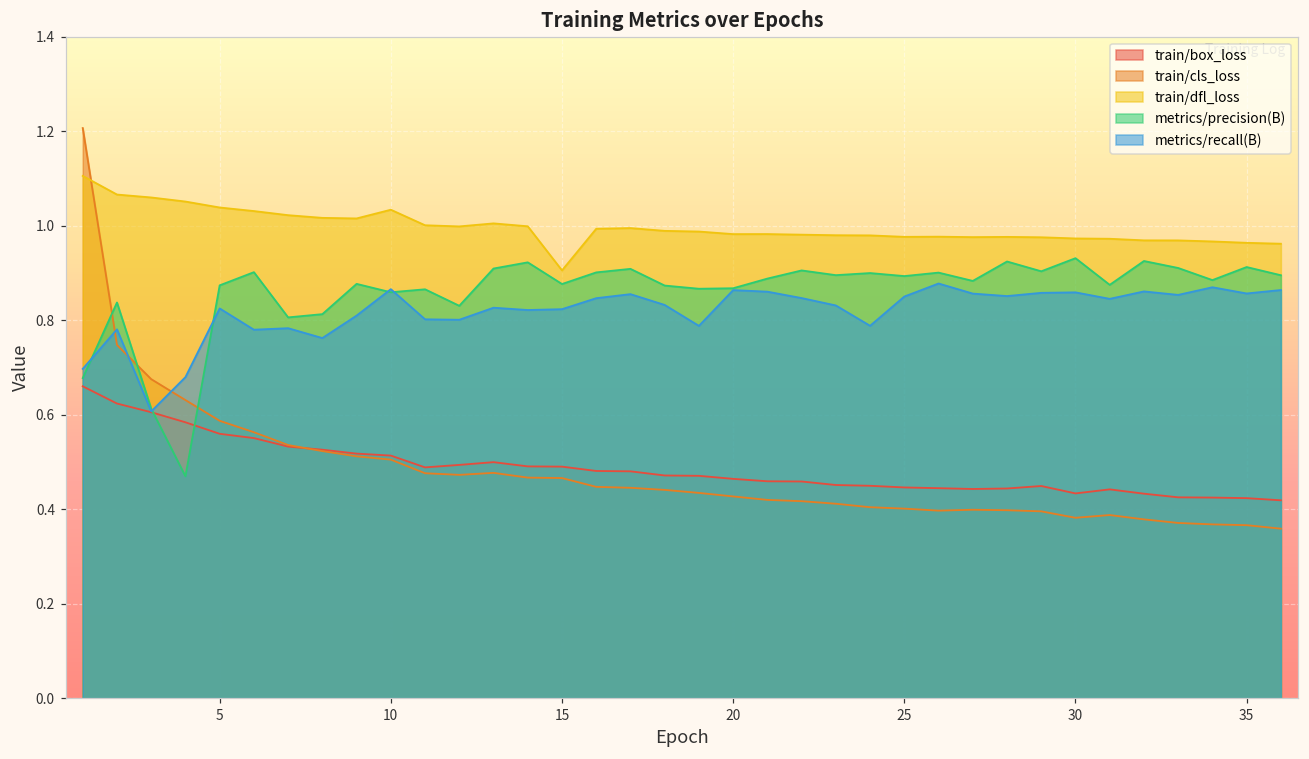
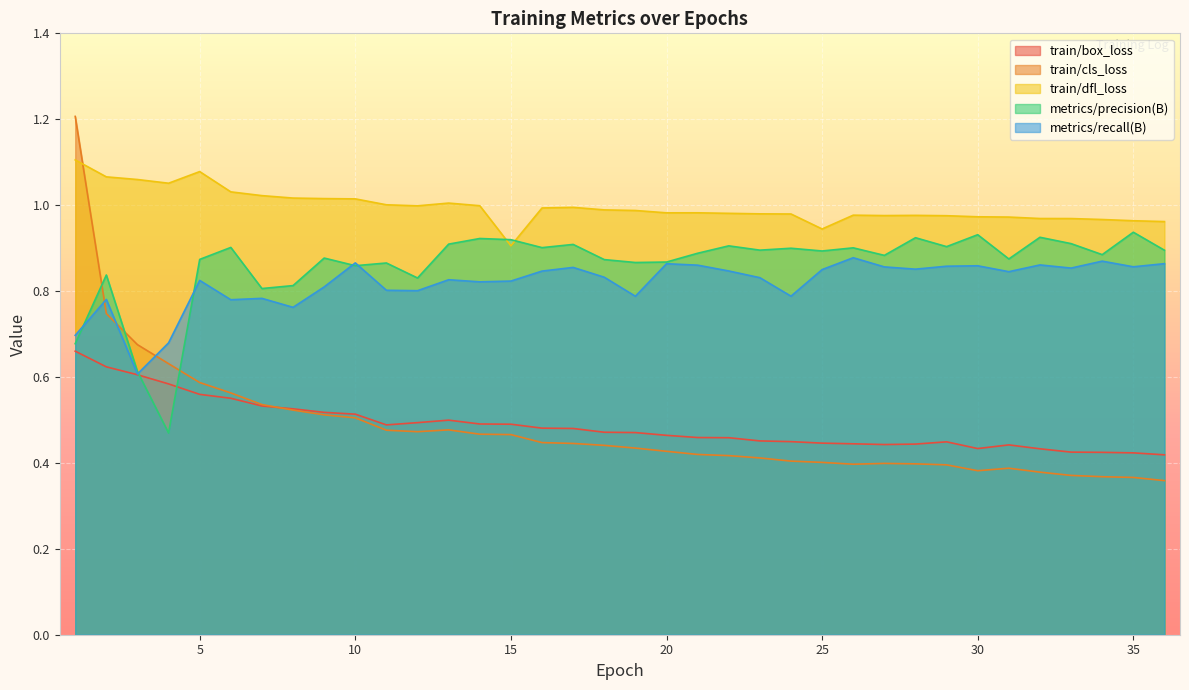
train/dfl_loss, 5: 1.04 -> 1.08
train/dfl_loss, 10: 1.03 -> 1.01
metrics/precision(B), 15: 0.88 -> 0.92
train/dfl_loss, 25: 0.98 -> 0.94
metrics/precision(B), 35: 0.91 -> 0.94
